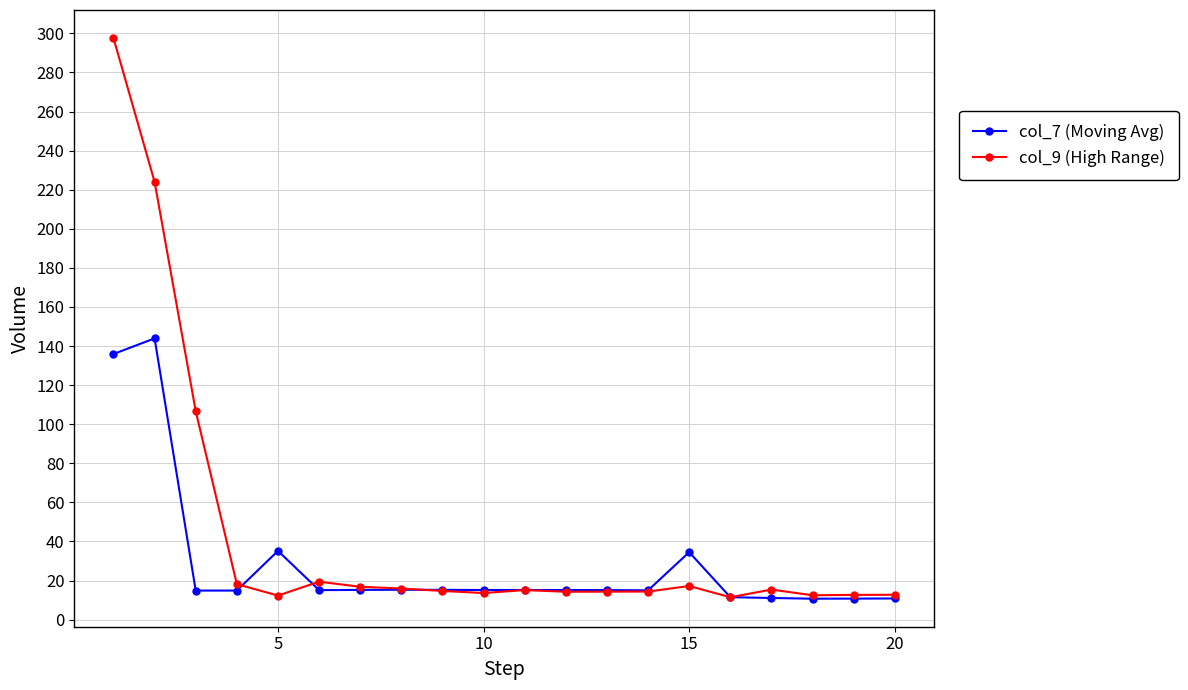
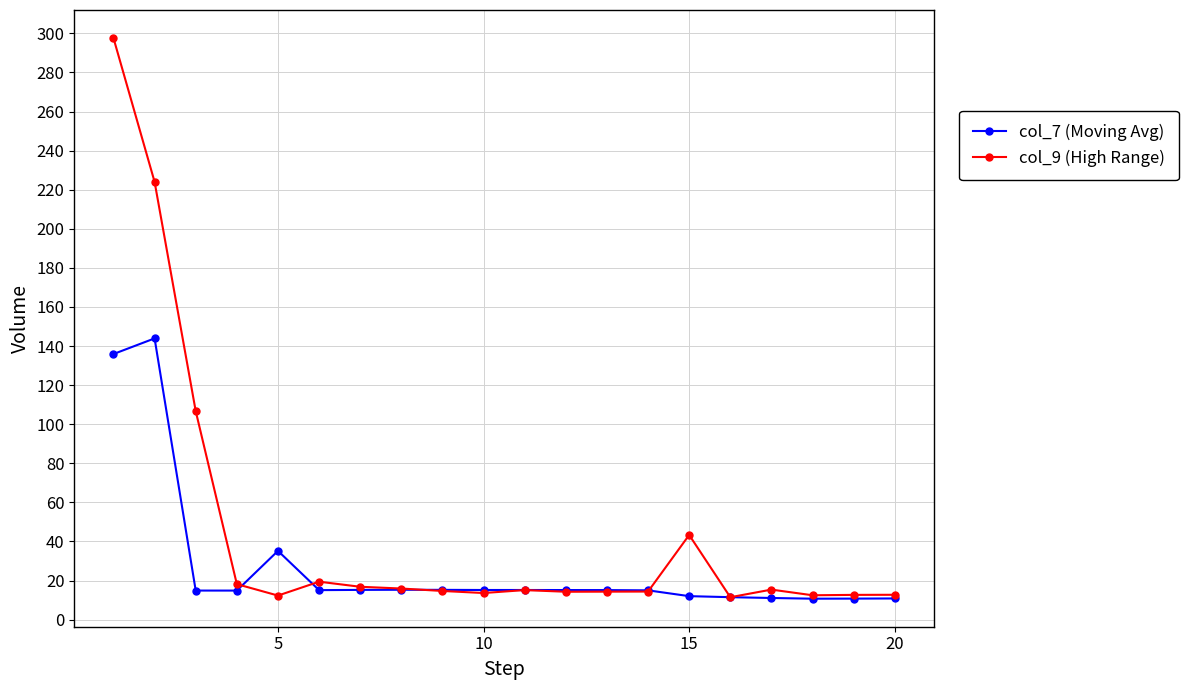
col_7 (Moving Avg), 15: 35 -> 12
col_9 (High Range), 15: 17 -> 43
